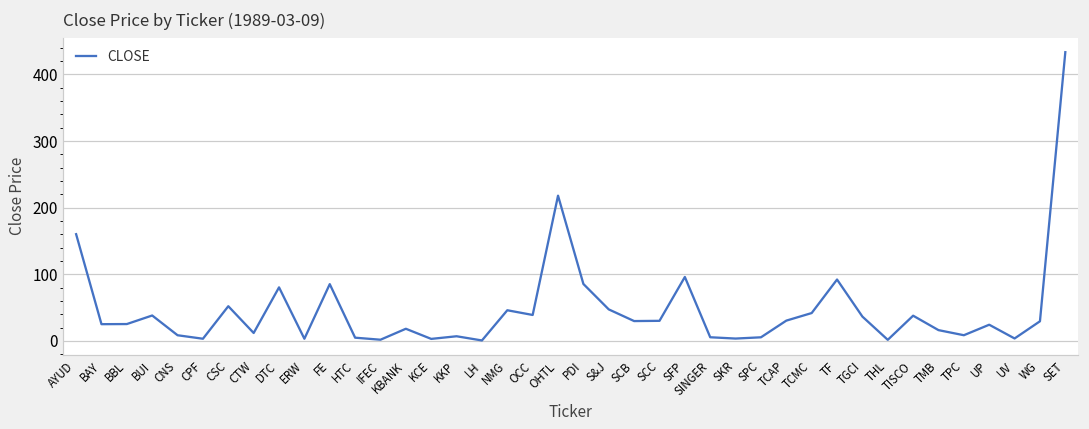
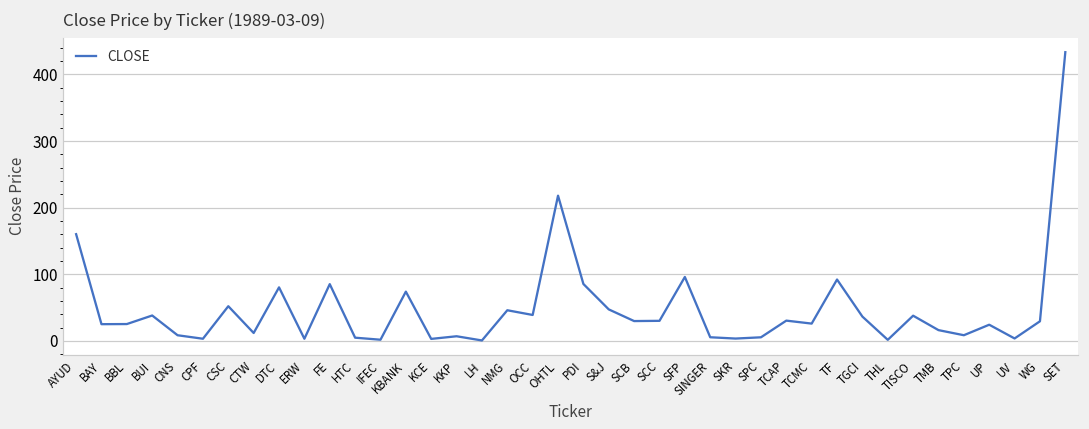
KBANK: 20 -> 70
TCMC: 40 -> 30
